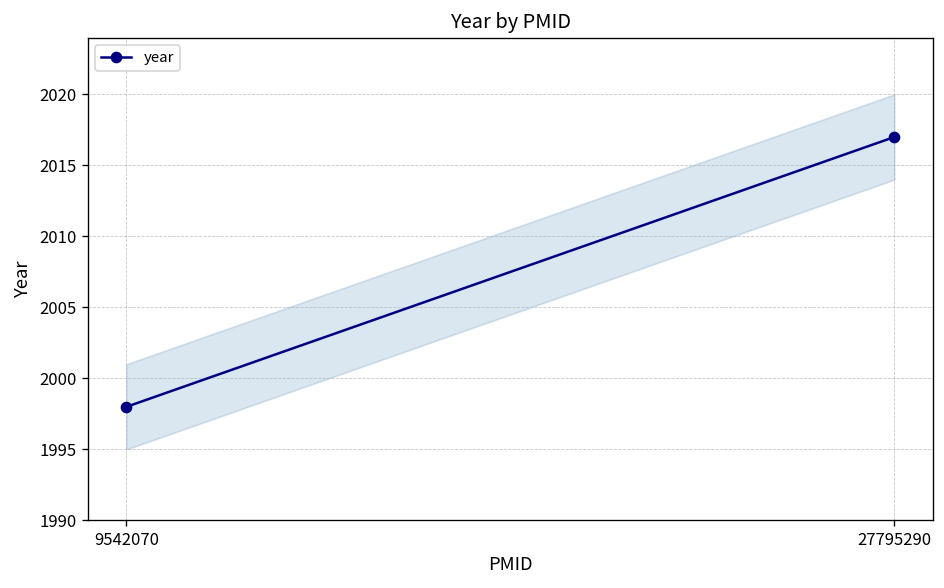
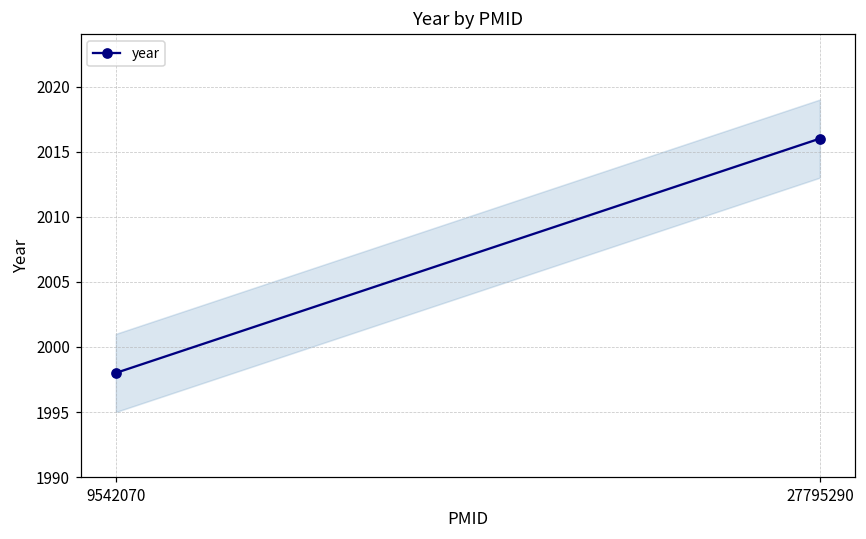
year, 27795290: 2017 -> 2016
